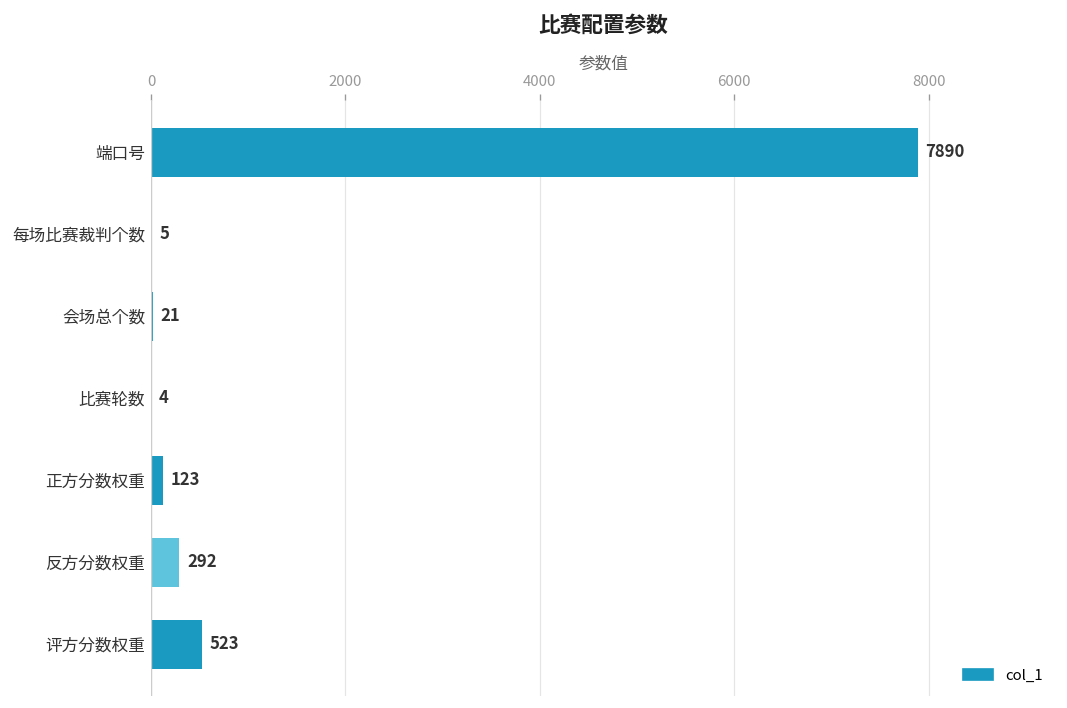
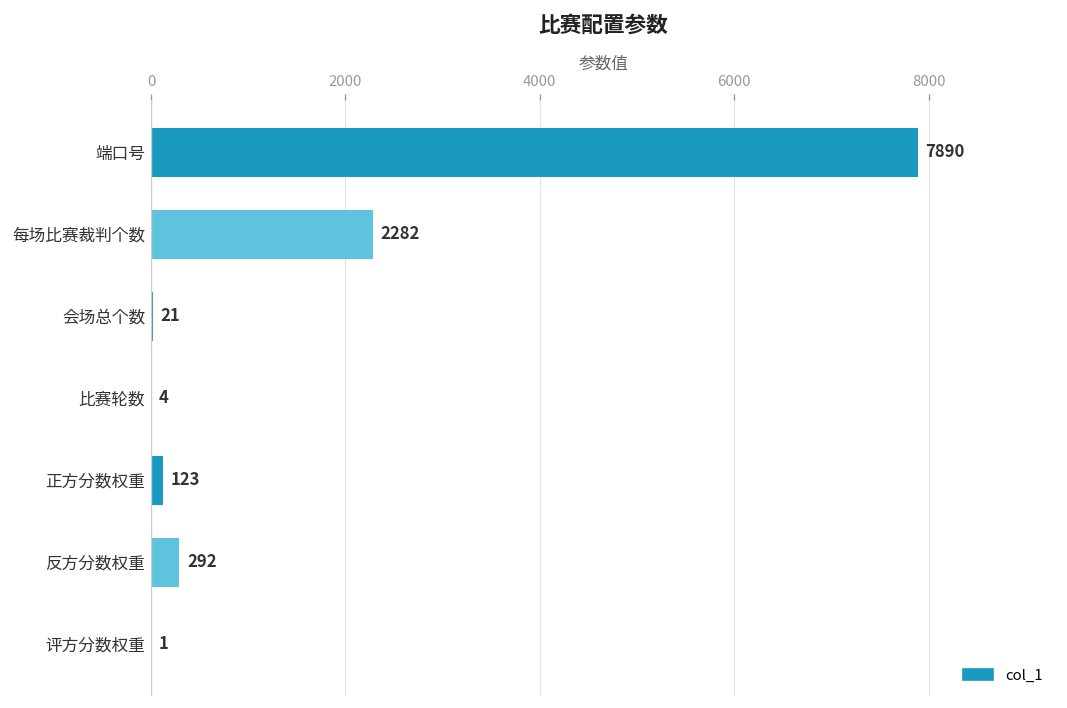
每场比赛裁判个数: 5 -> 2282
评方分数权重: 523 -> 1
